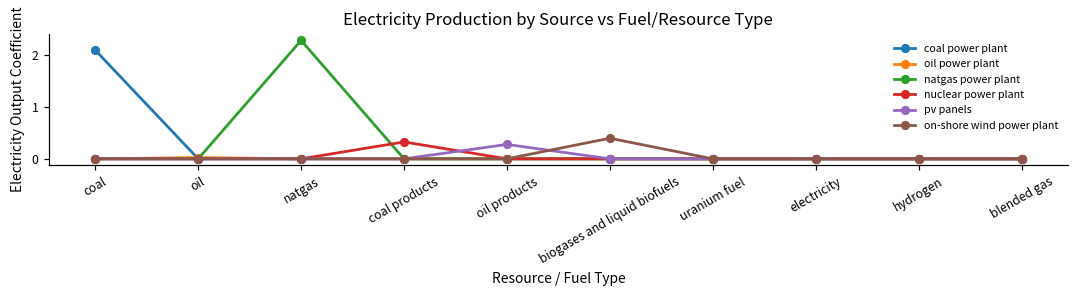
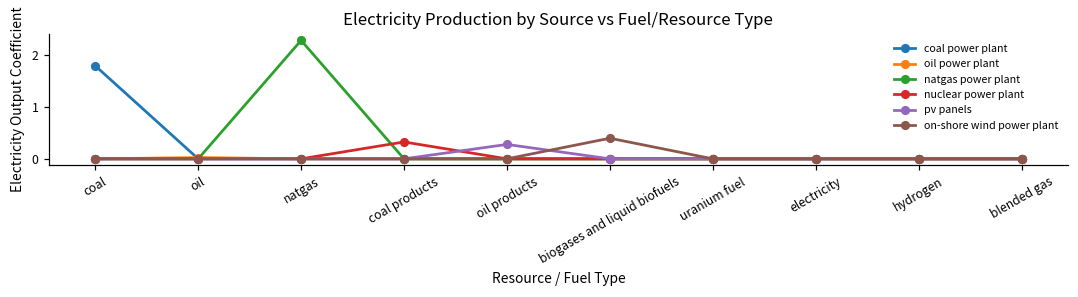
coal power plant, coal: 2.1 -> 1.8
